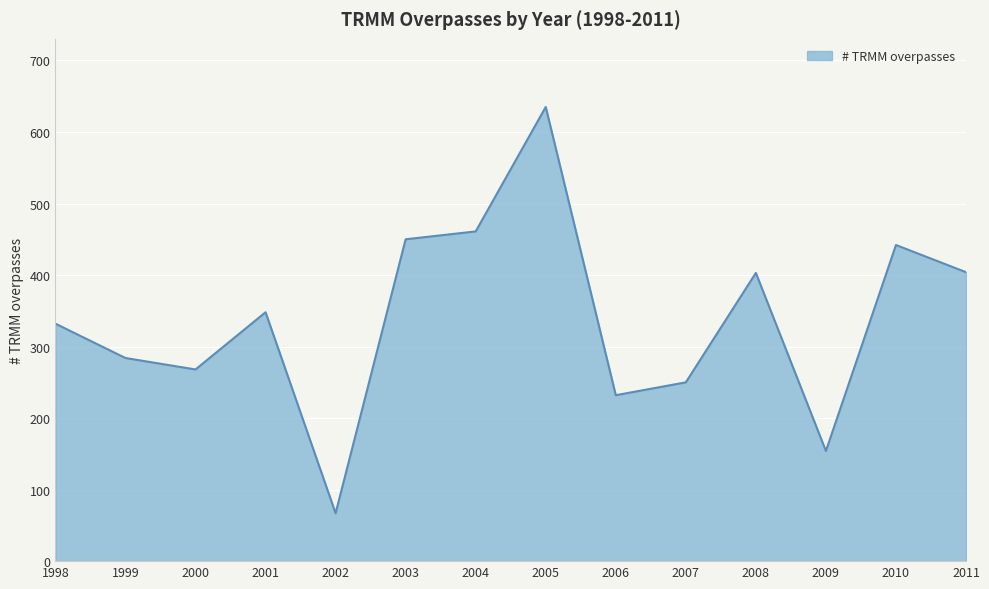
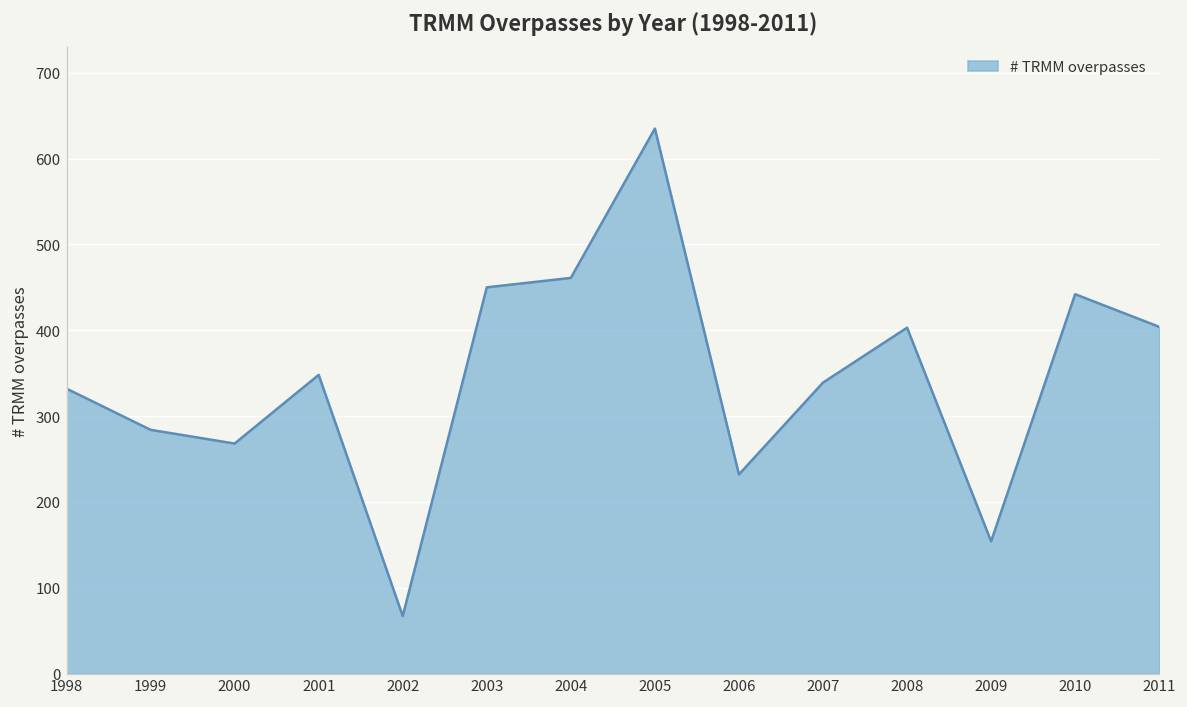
2007: 250 -> 340
